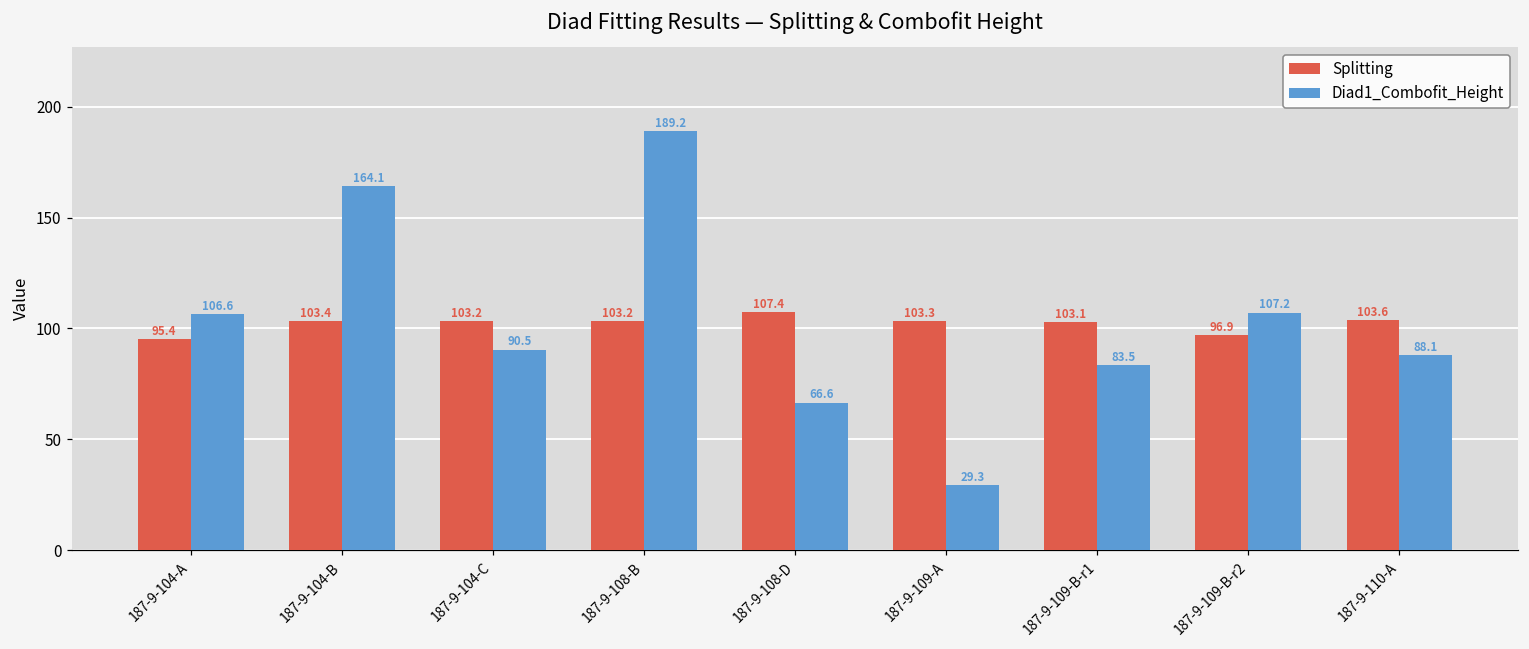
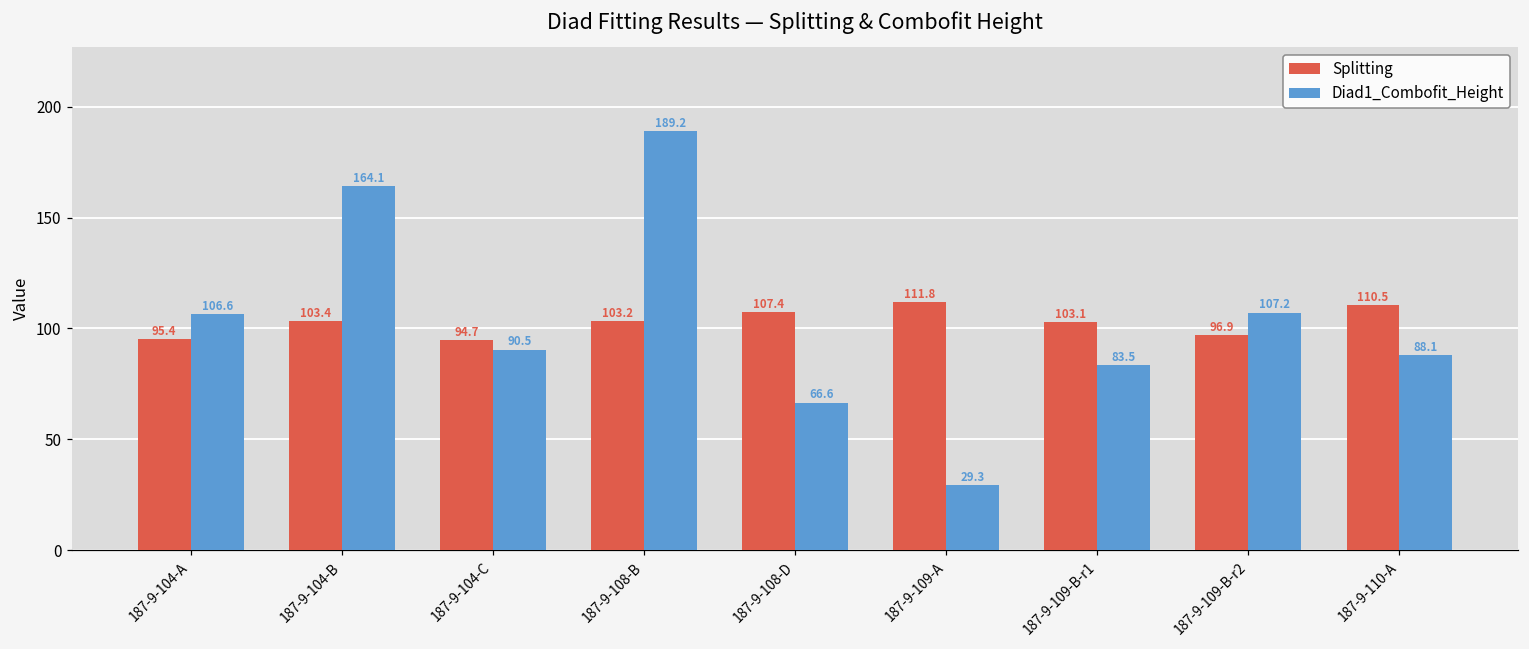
Splitting, 187-9-104-C: 103.2 -> 94.7
Splitting, 187-9-109-A: 103.3 -> 111.8
Splitting, 187-9-110-A: 103.6 -> 110.5
